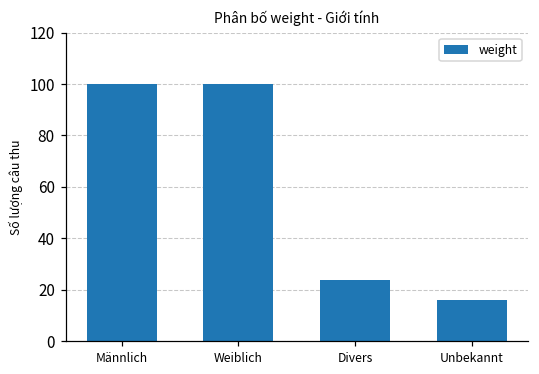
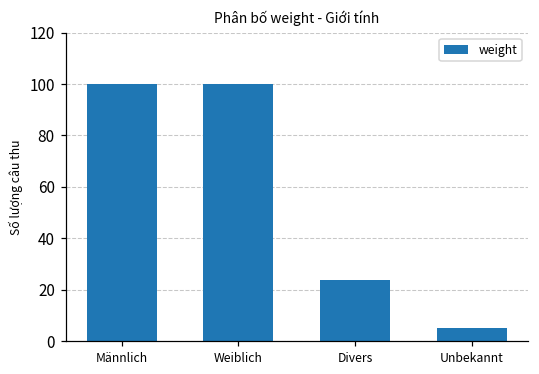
Unbekannt: 16 -> 5
